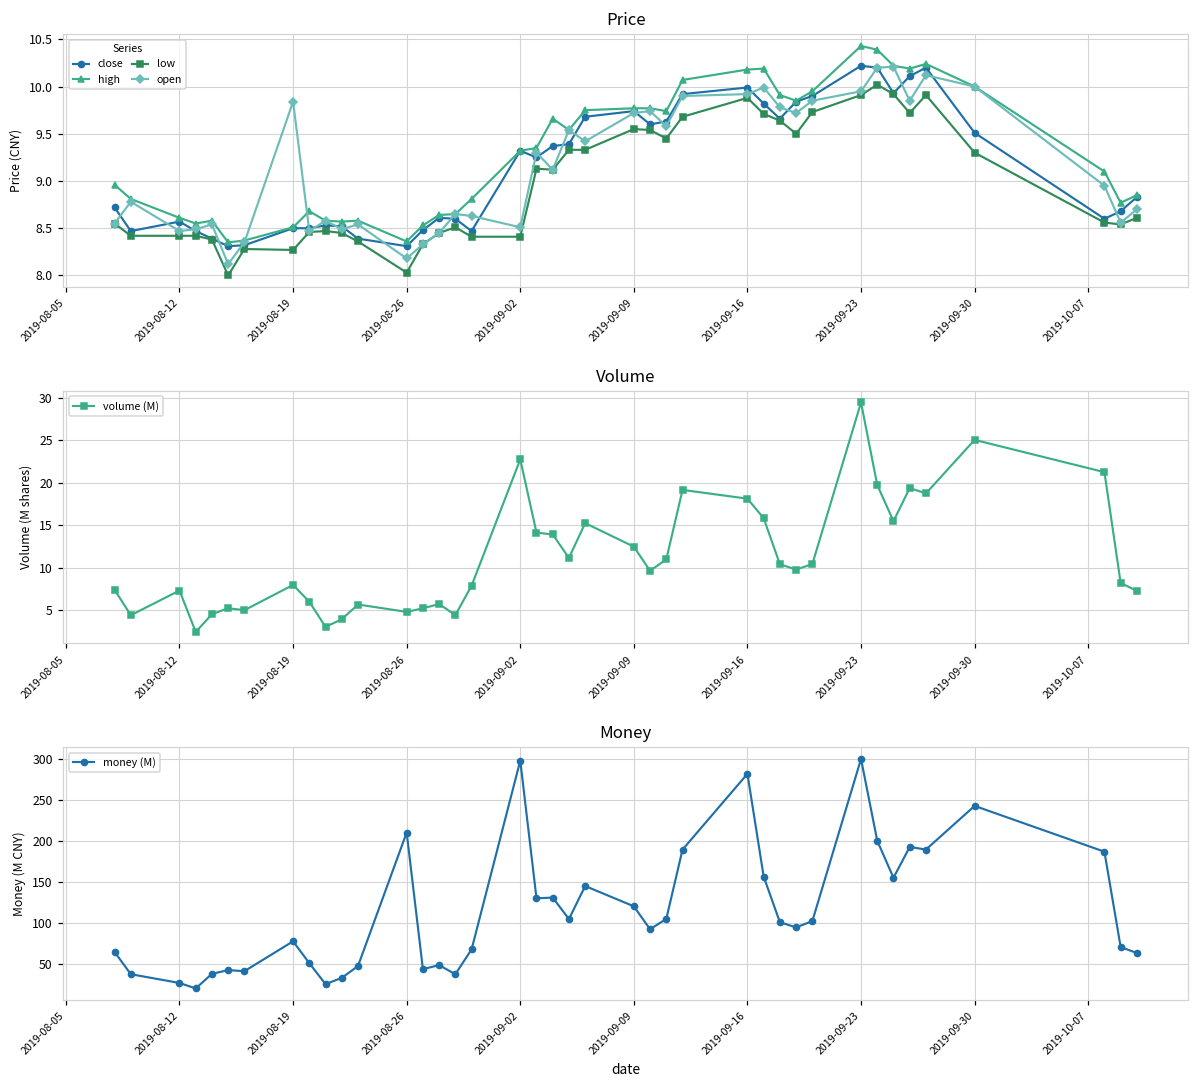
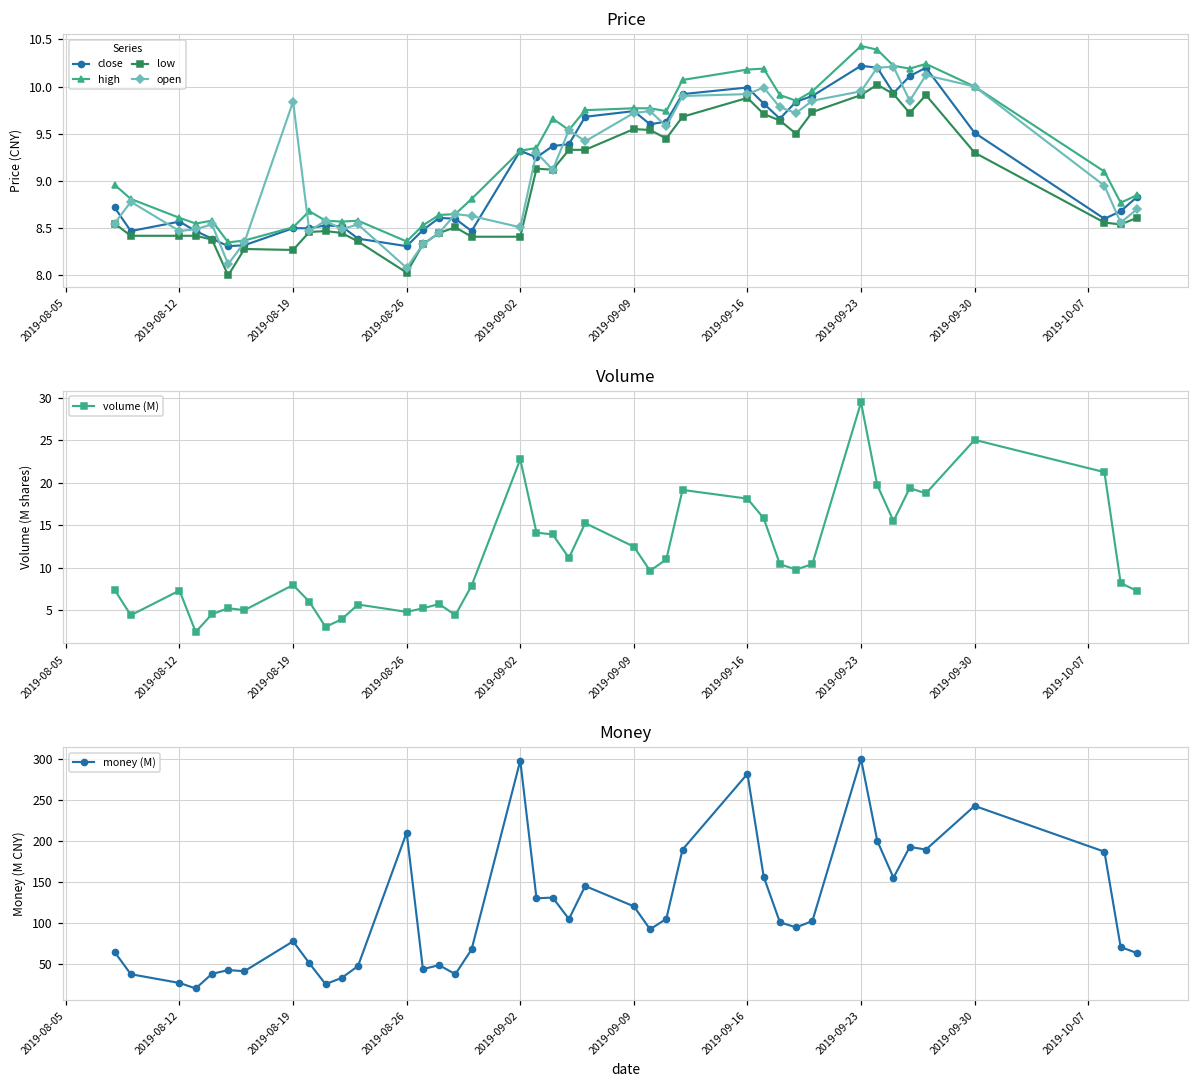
Price, open, 2019-08-26: 8.2 -> 8.1
